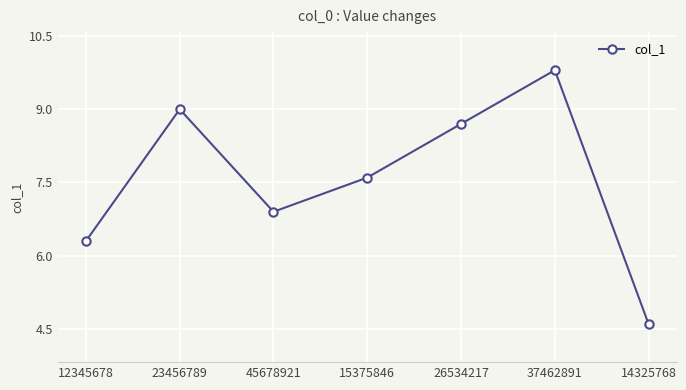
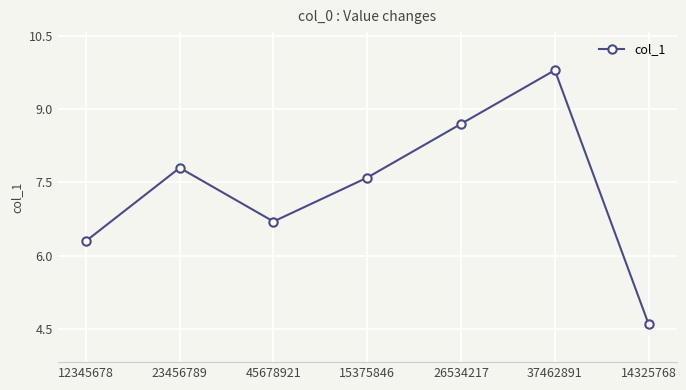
23456789: 9.0 -> 7.8
45678921: 6.9 -> 6.7
